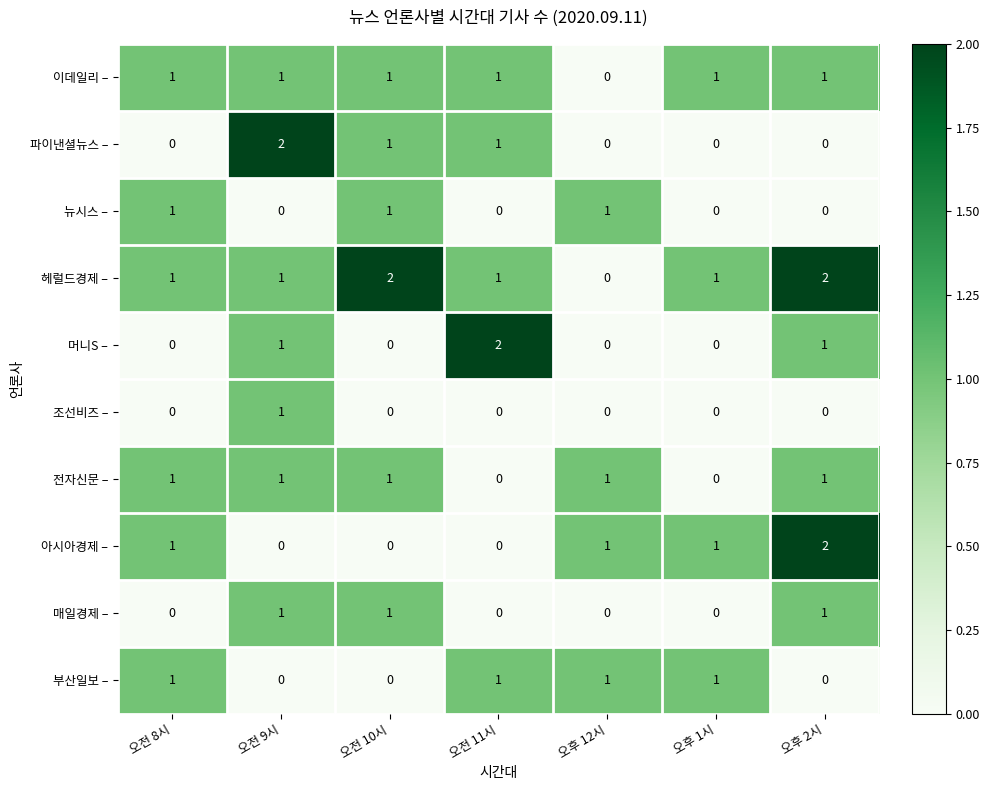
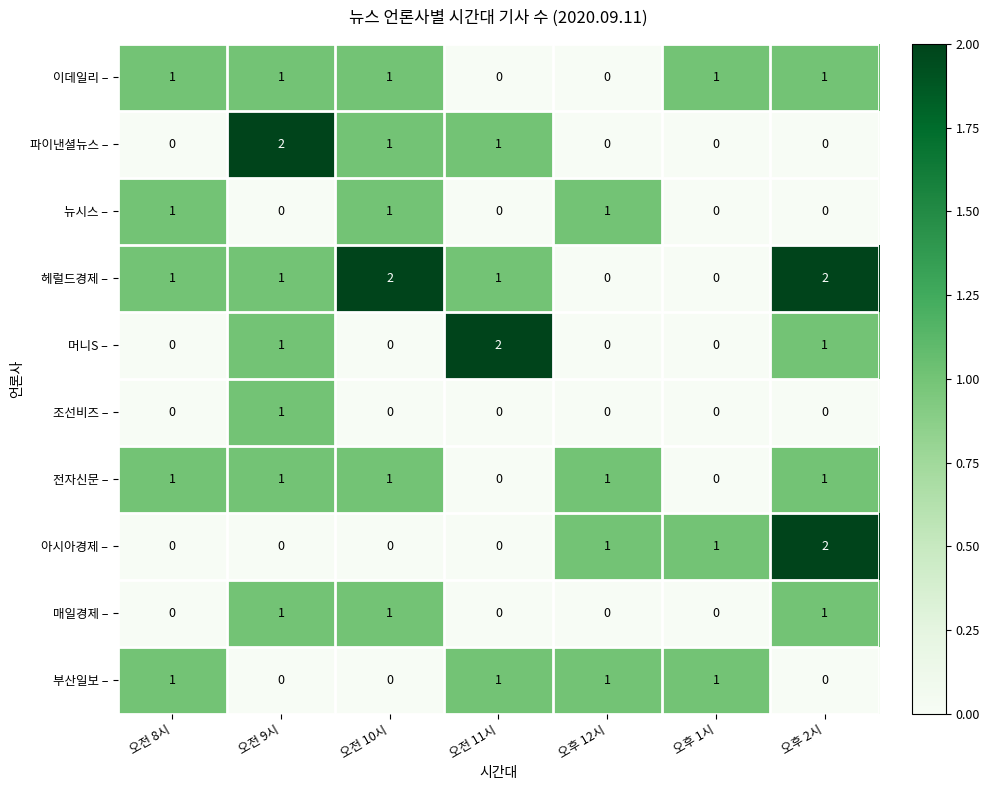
이데일리 –, 오전 11시: 1 -> 0
헤럴드경제 –, 오후 1시: 1 -> 0
아시아경제 –, 오전 8시: 1 -> 0
